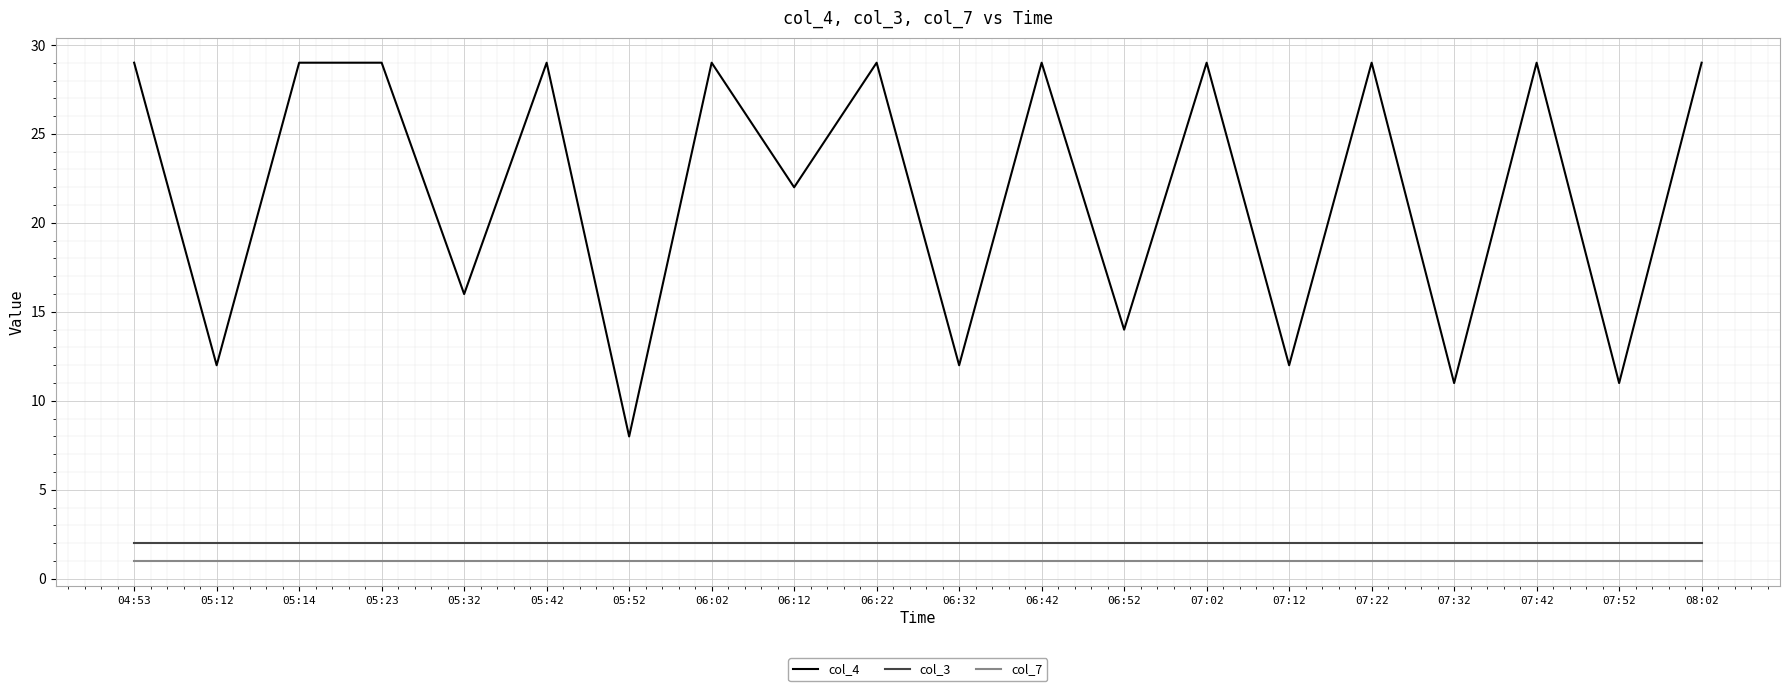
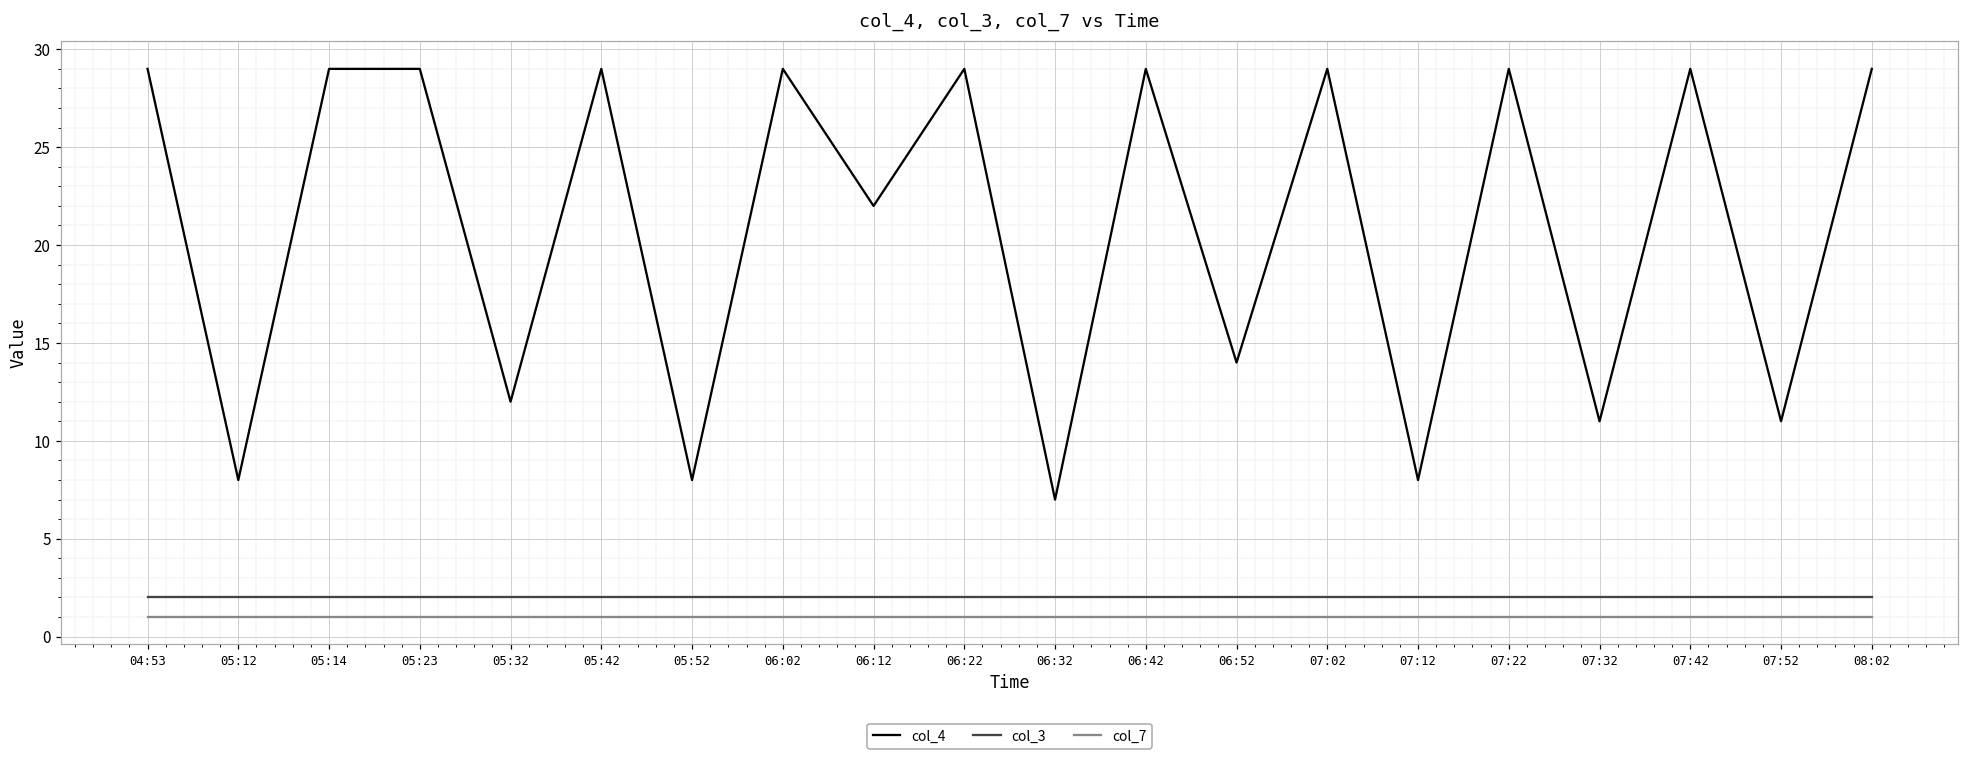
col_4, 05:12: 12 -> 8
col_4, 05:32: 16 -> 12
col_4, 06:32: 12 -> 7
col_4, 07:12: 12 -> 8
